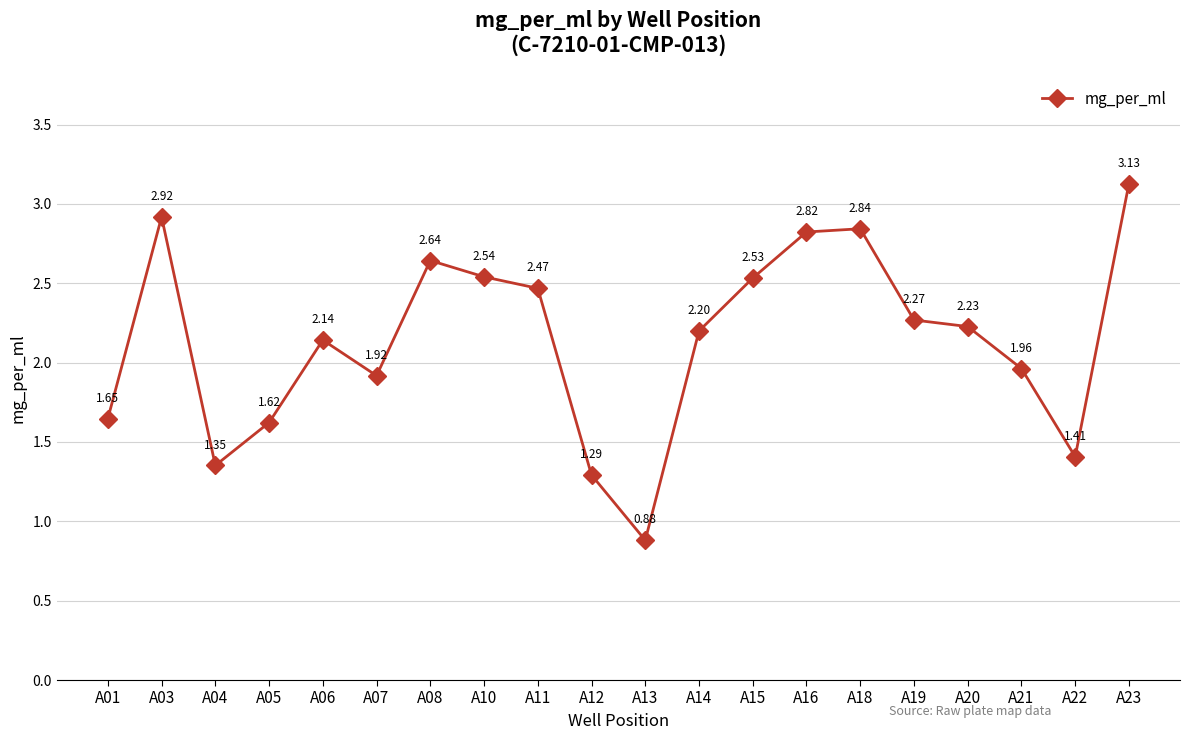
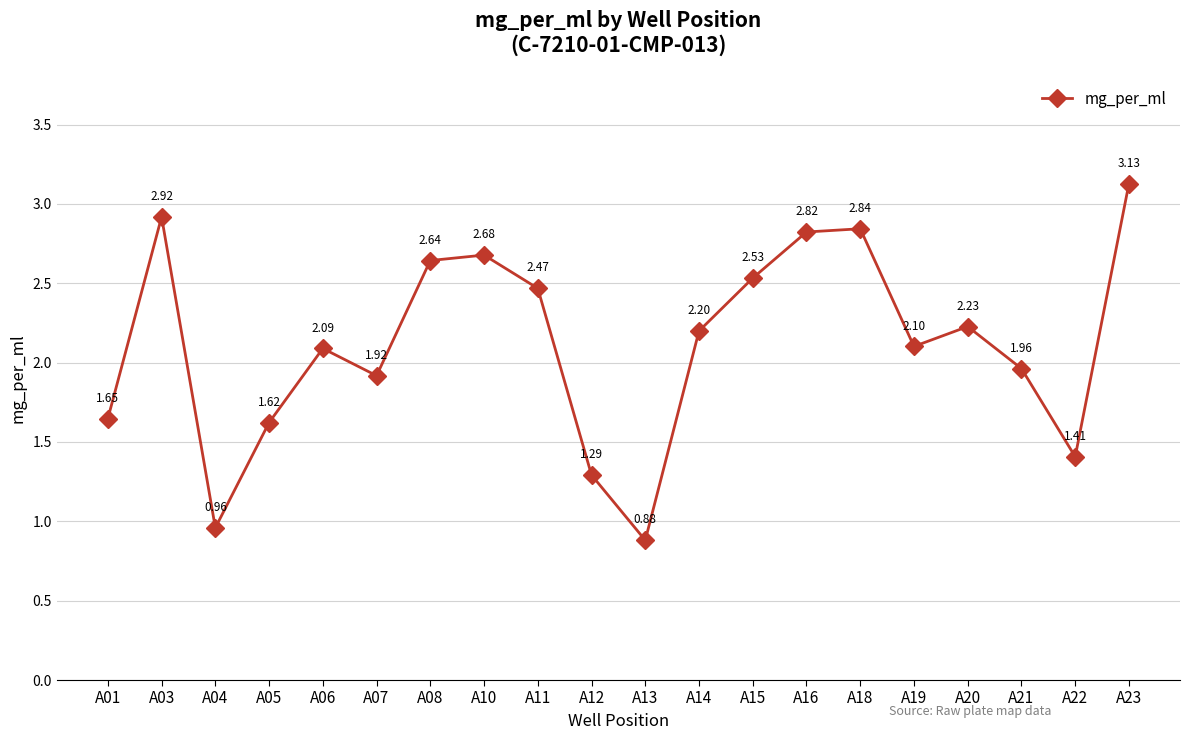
A04: 1.35 -> 0.96
A06: 2.14 -> 2.09
A10: 2.54 -> 2.68
A19: 2.27 -> 2.10
